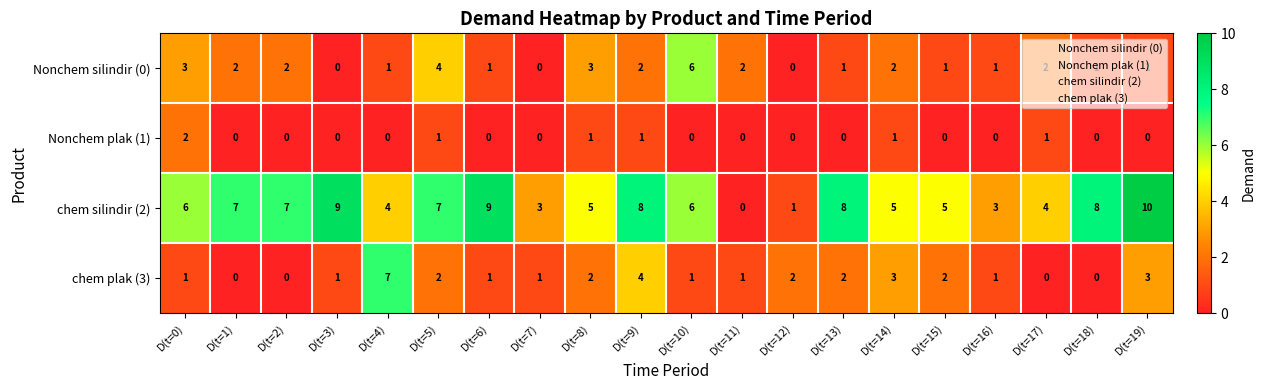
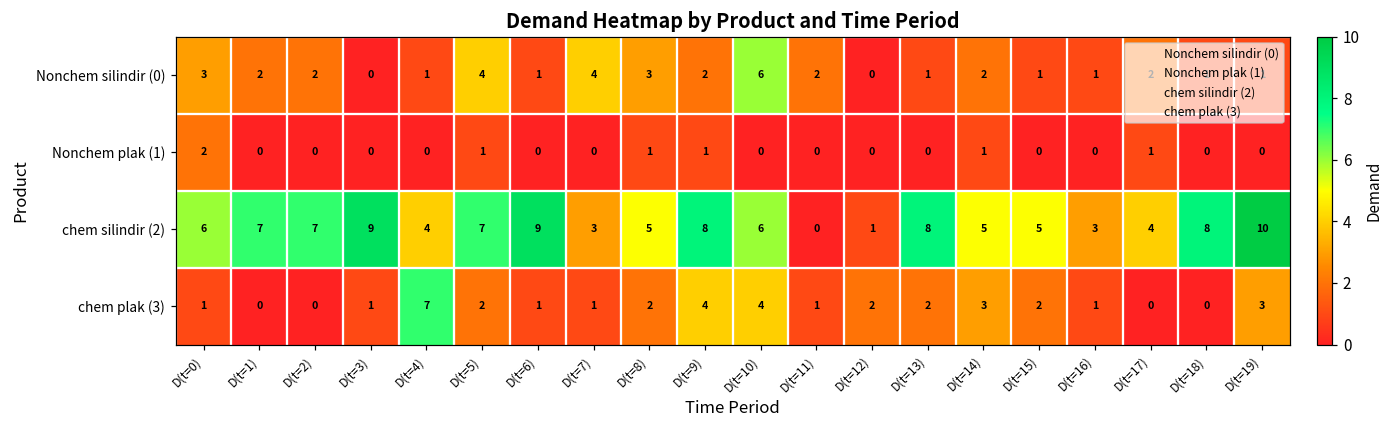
Nonchem silindir (0), D(t=7): 0 -> 4
chem plak (3), D(t=10): 1 -> 4
